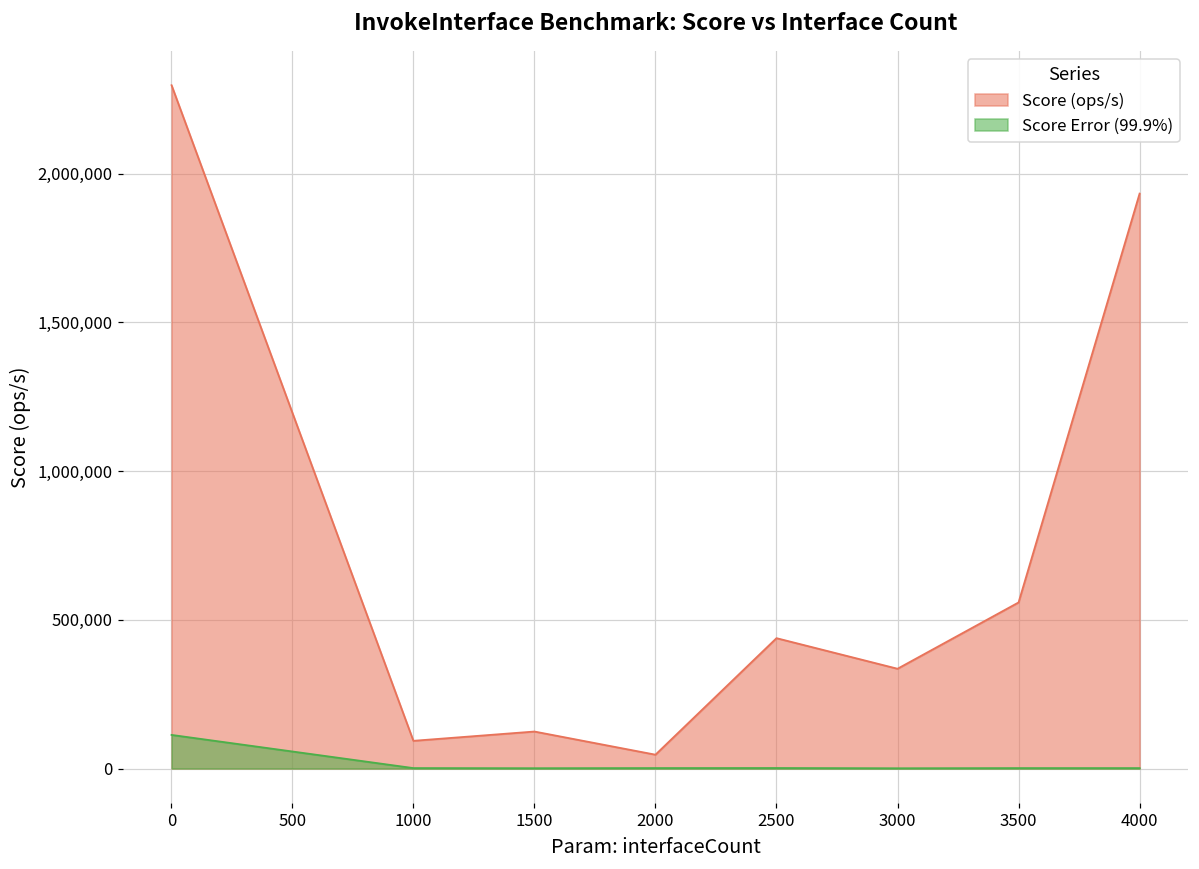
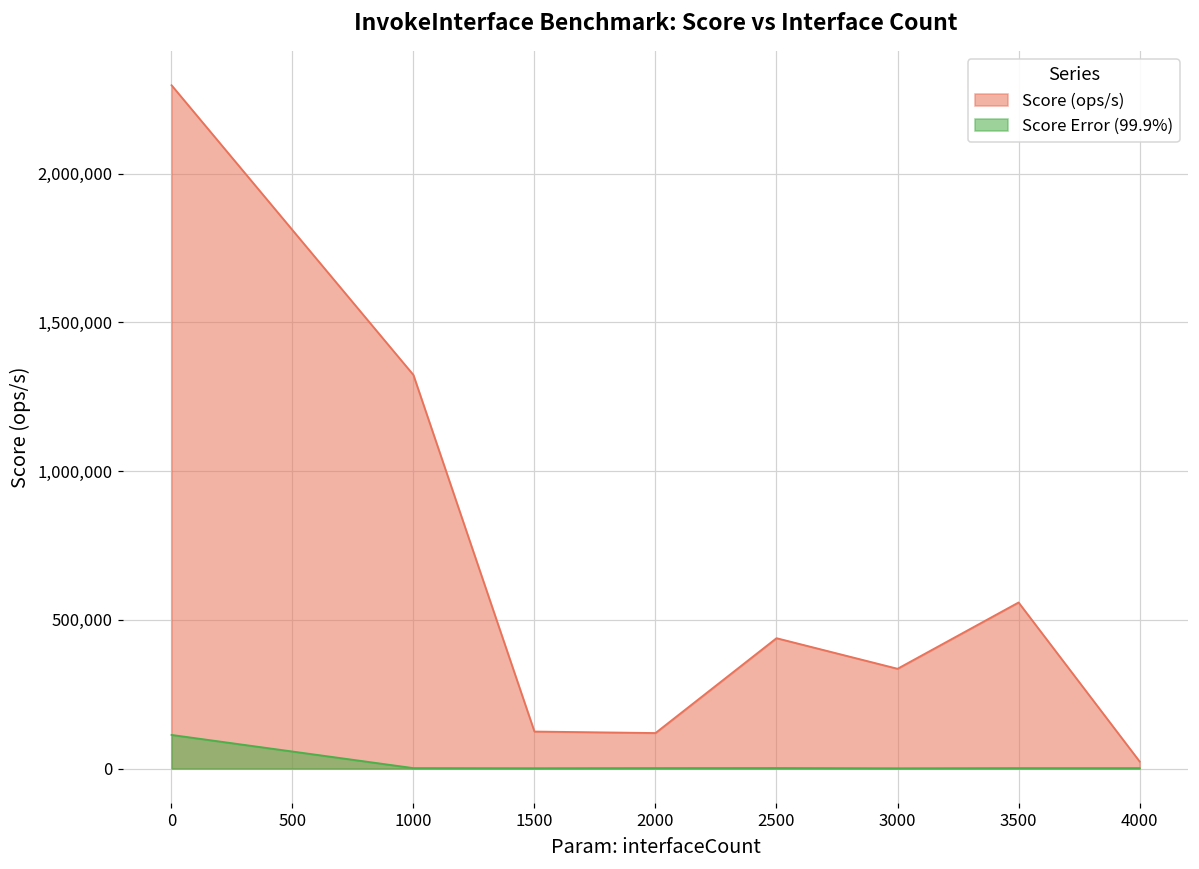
Score (ops/s), 1000: 90,000 -> 1,320,000
Score (ops/s), 2000: 50,000 -> 120,000
Score (ops/s), 4000: 1,930,000 -> 20,000
